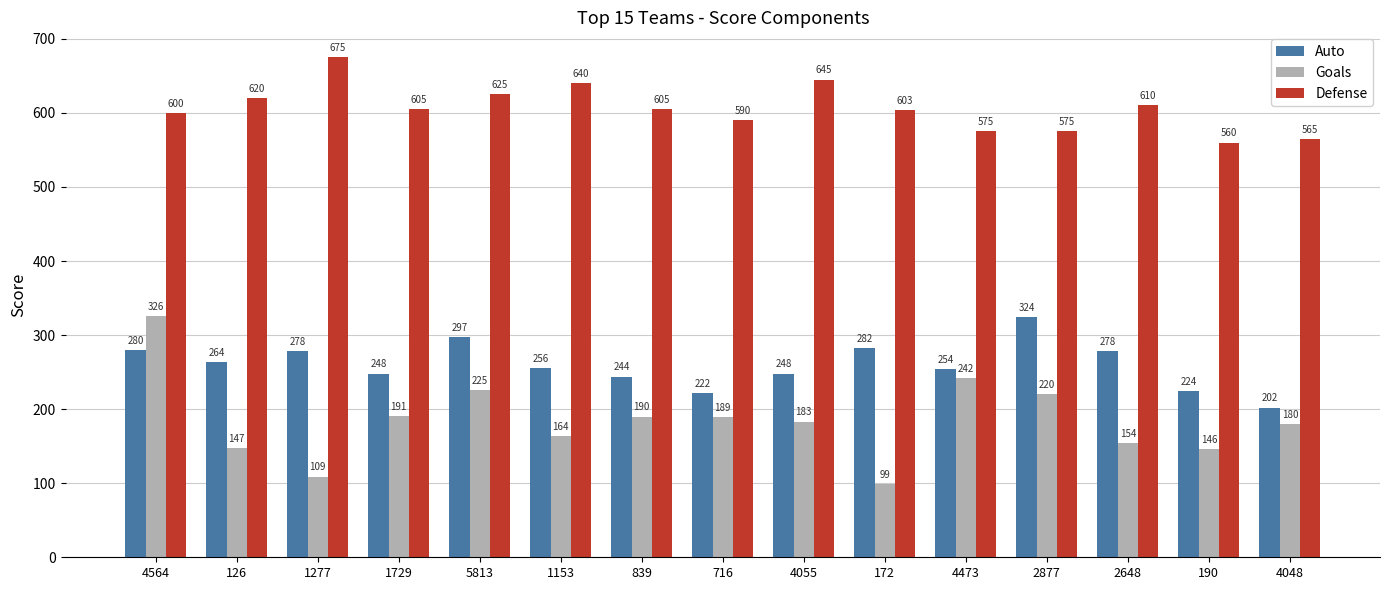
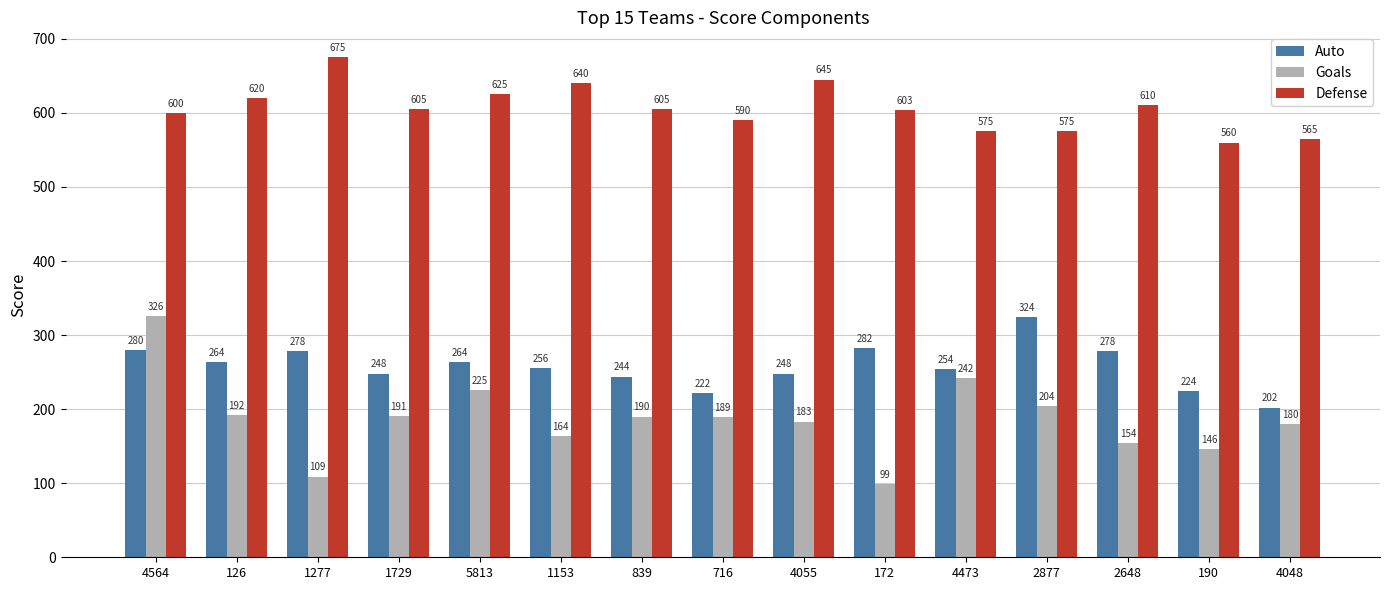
Goals, 126: 147 -> 192
Auto, 5813: 297 -> 264
Goals, 2877: 220 -> 204
